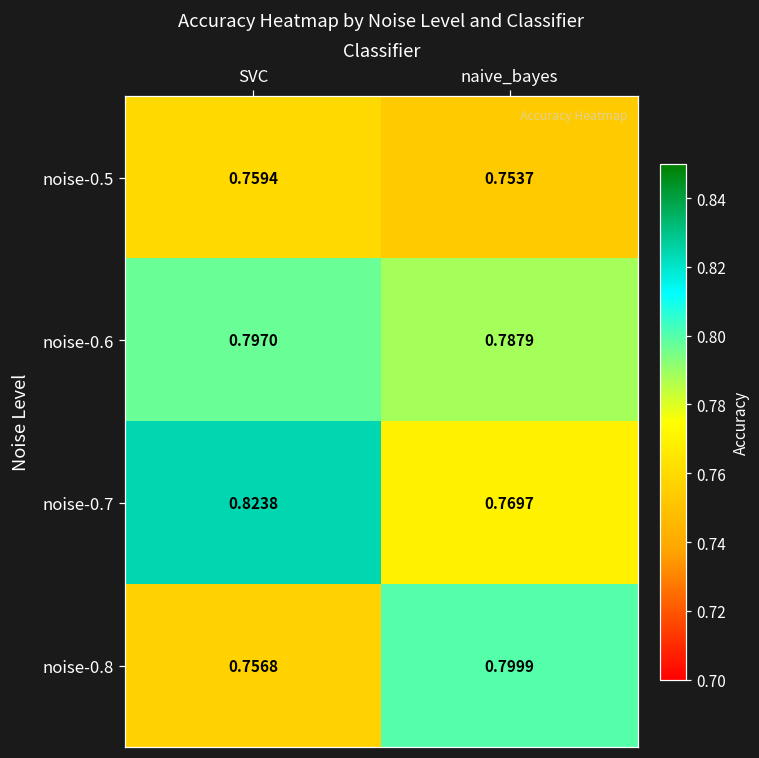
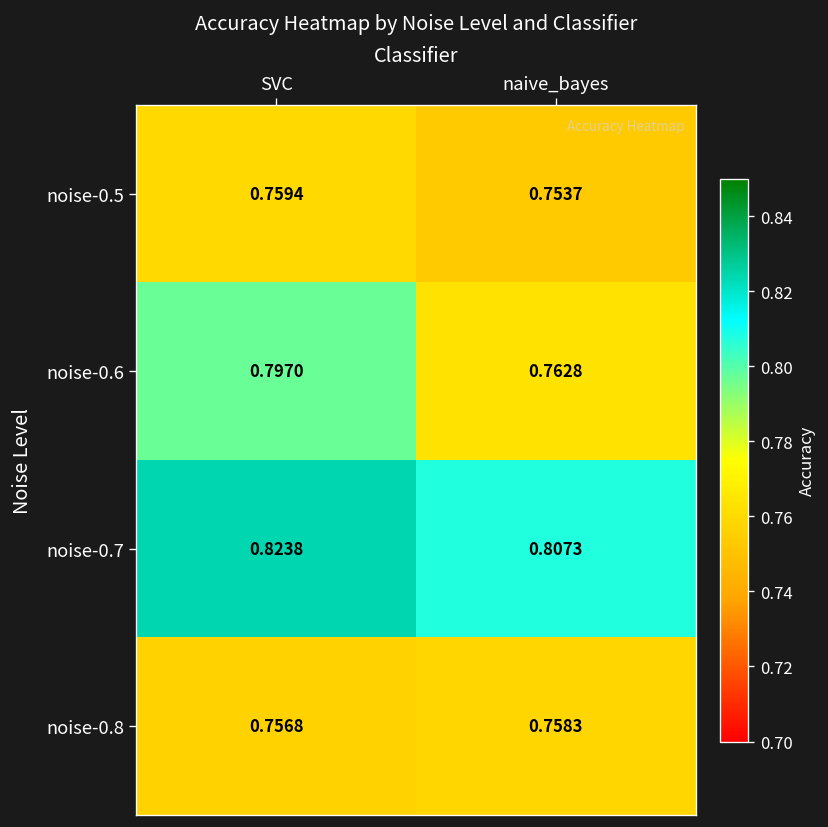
noise-0.6, naive_bayes: 0.7879 -> 0.7628
noise-0.7, naive_bayes: 0.7697 -> 0.8073
noise-0.8, naive_bayes: 0.7999 -> 0.7583
